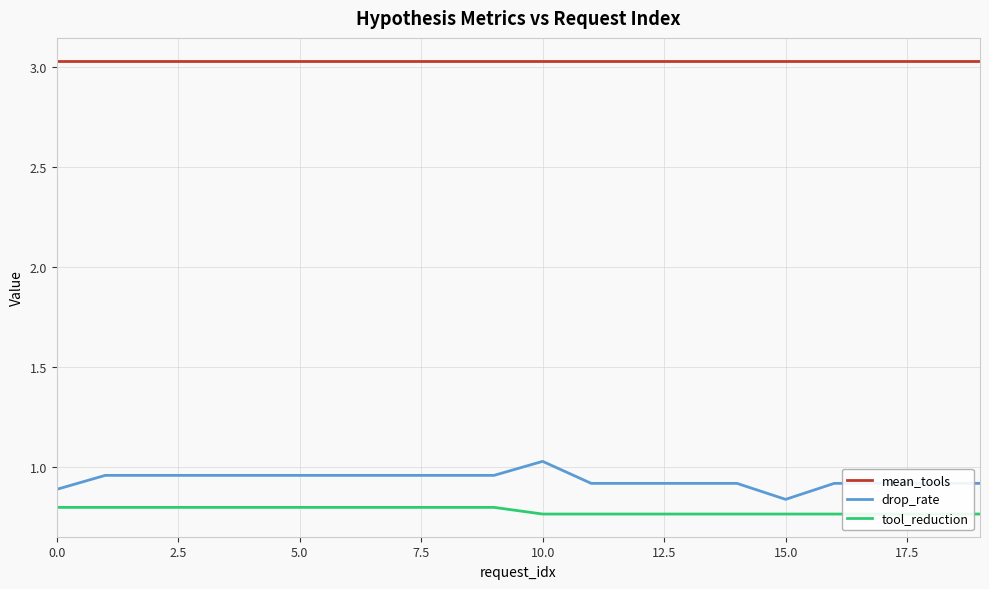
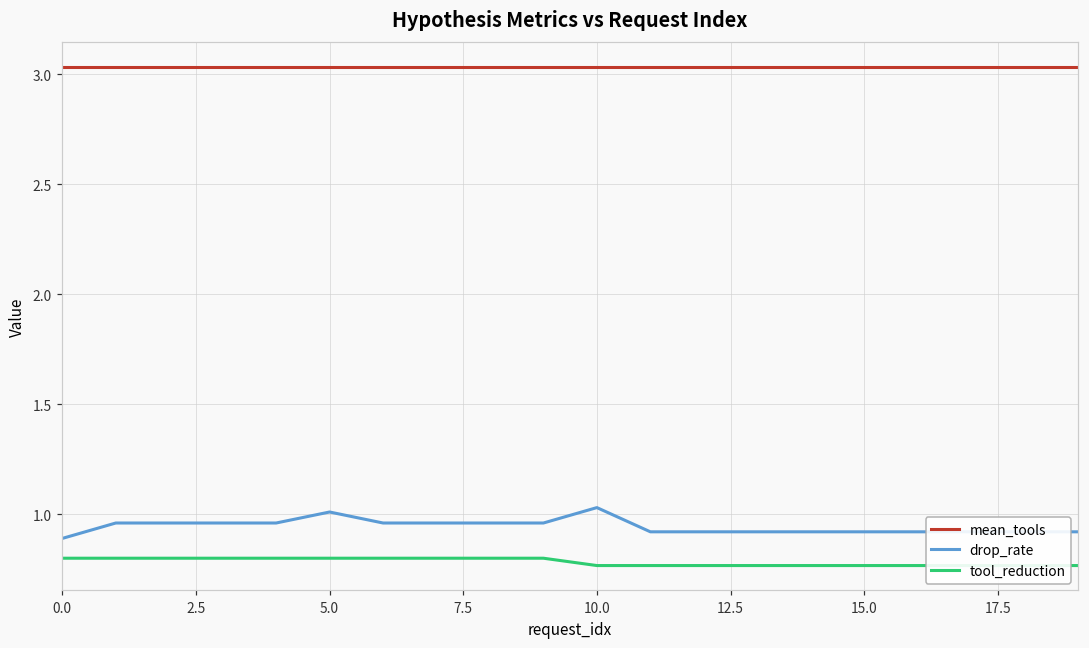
drop_rate, 5.0: 0.96 -> 1.01
drop_rate, 15.0: 0.84 -> 0.92
